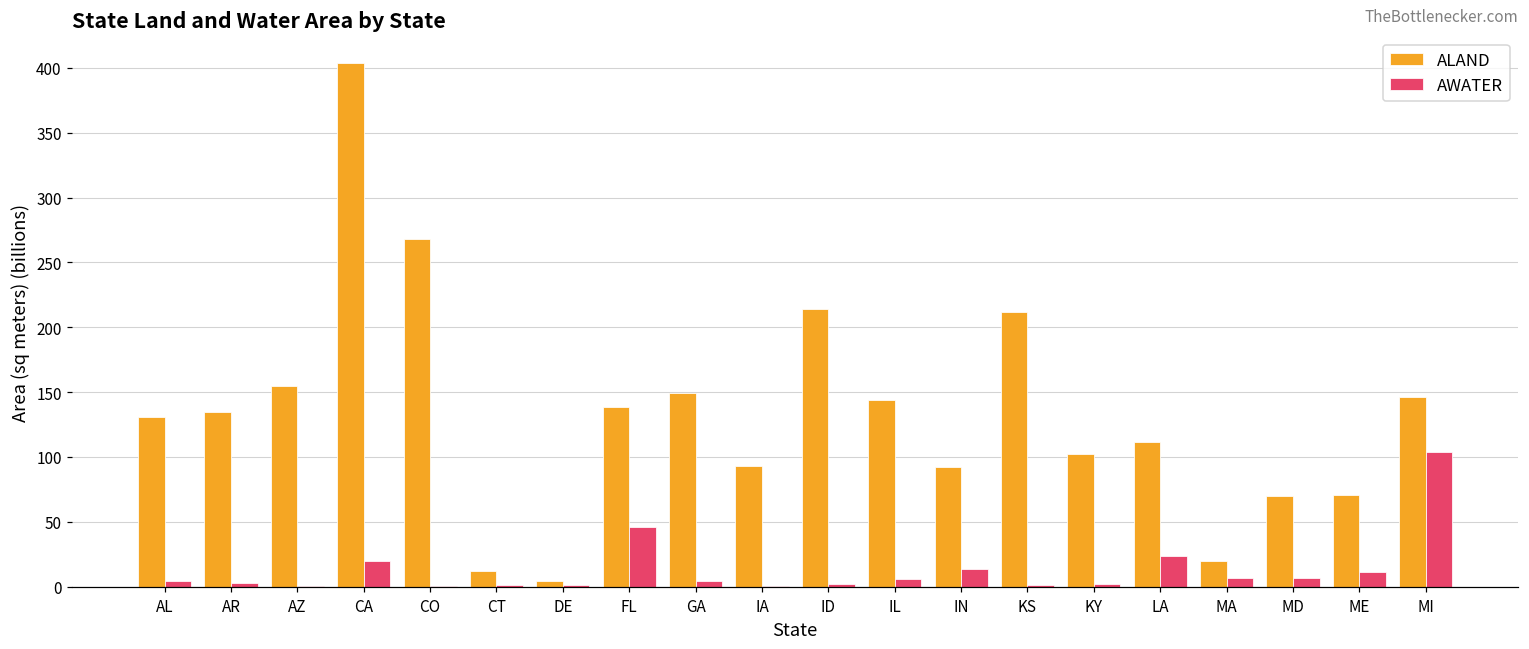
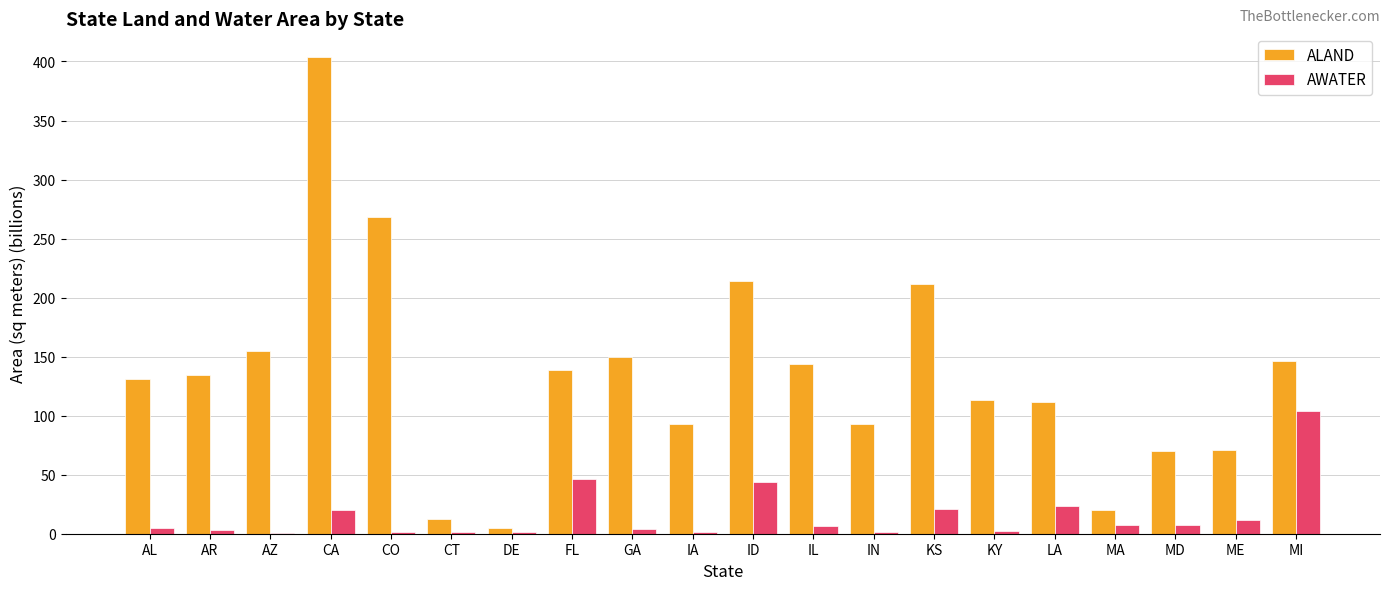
AWATER, ID: 2 -> 43
AWATER, IN: 14 -> 2
AWATER, KS: 1 -> 21
ALAND, KY: 102 -> 113
